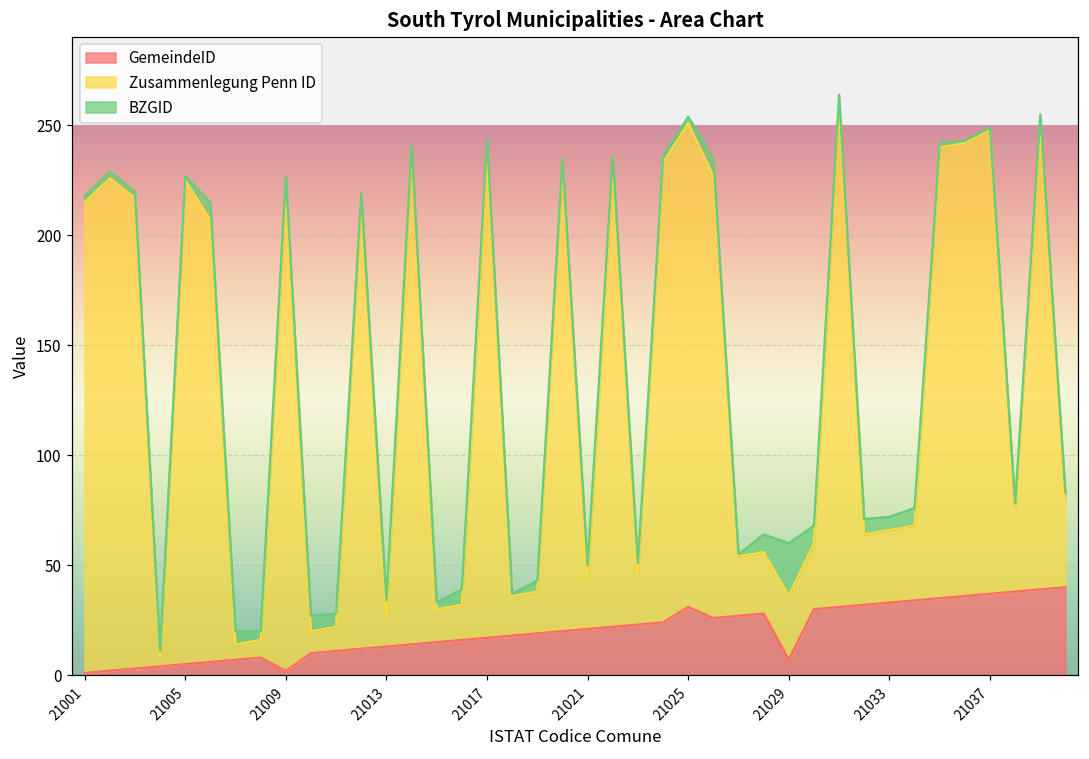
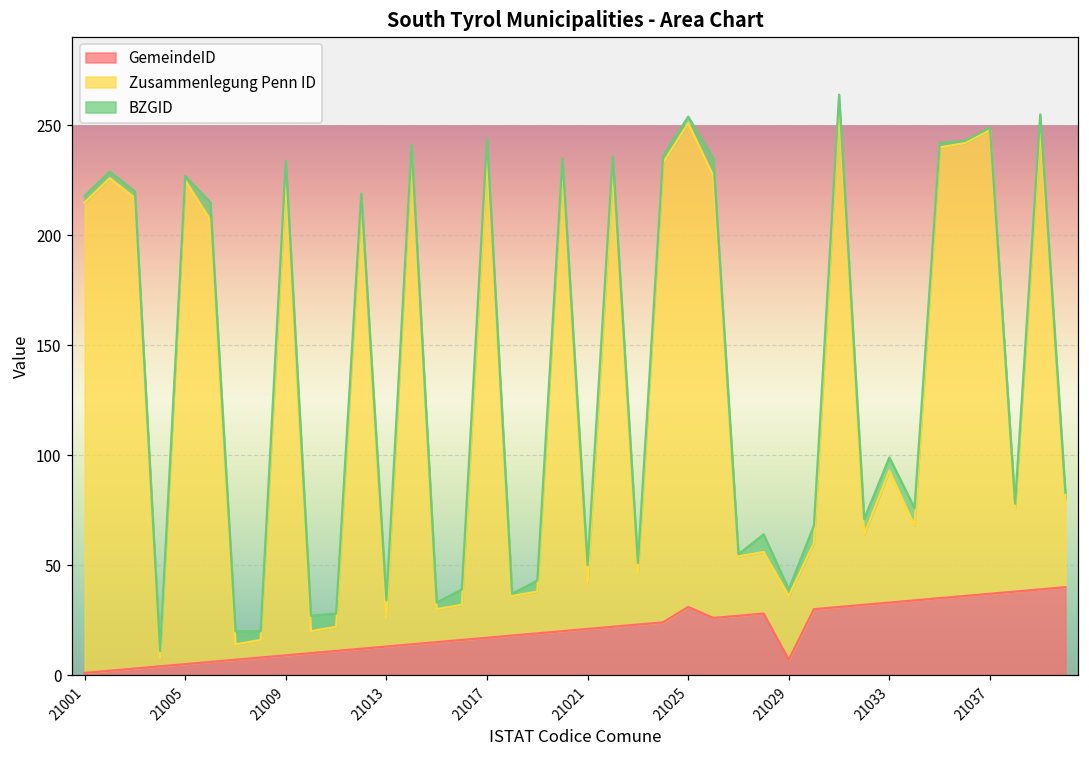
GemeindeID, 21009: 2 -> 9
BZGID, 21029: 24 -> 3
Zusammenlegung Penn ID, 21033: 33 -> 60
